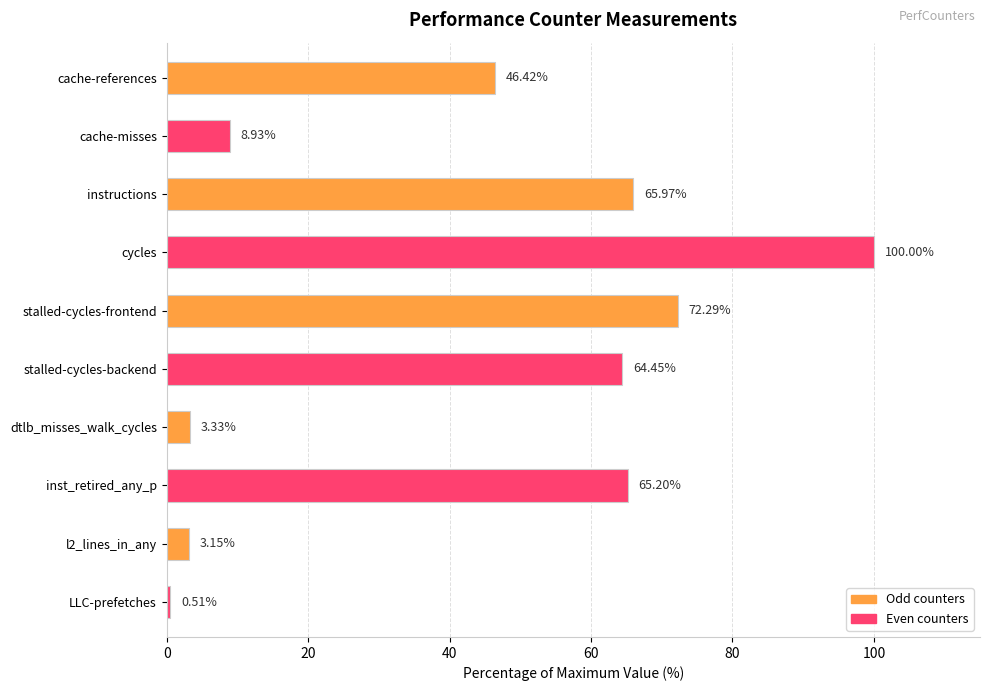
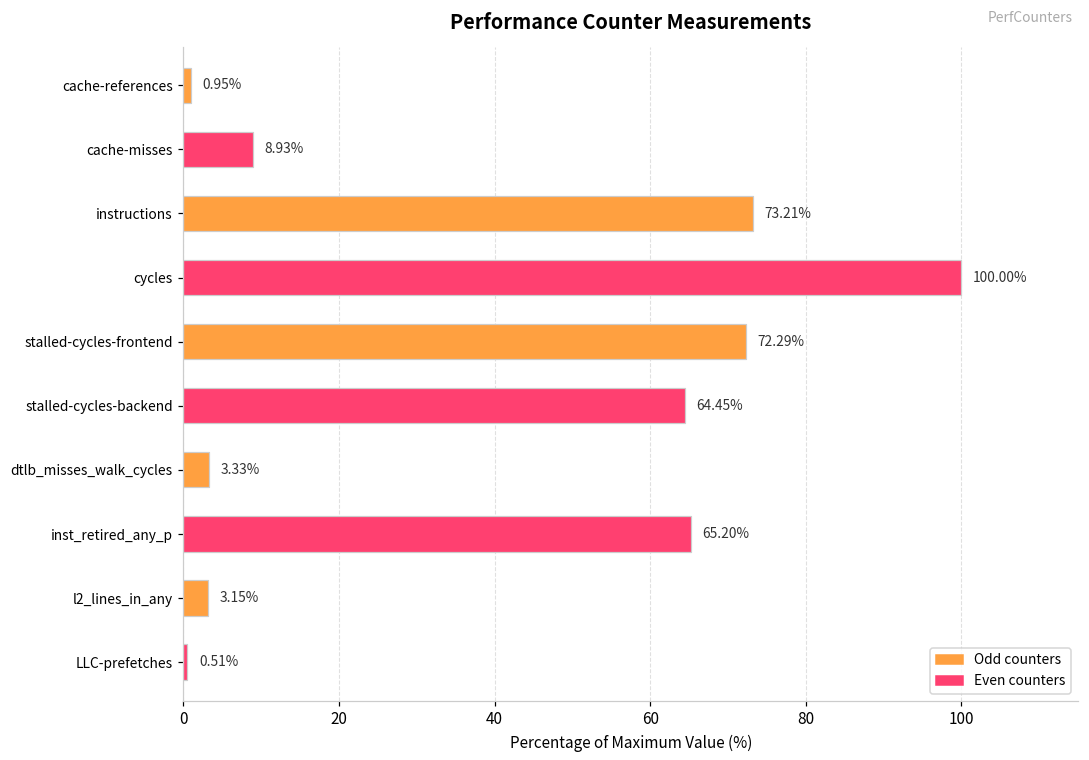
cache-references: 46.42% -> 0.95%
instructions: 65.97% -> 73.21%
